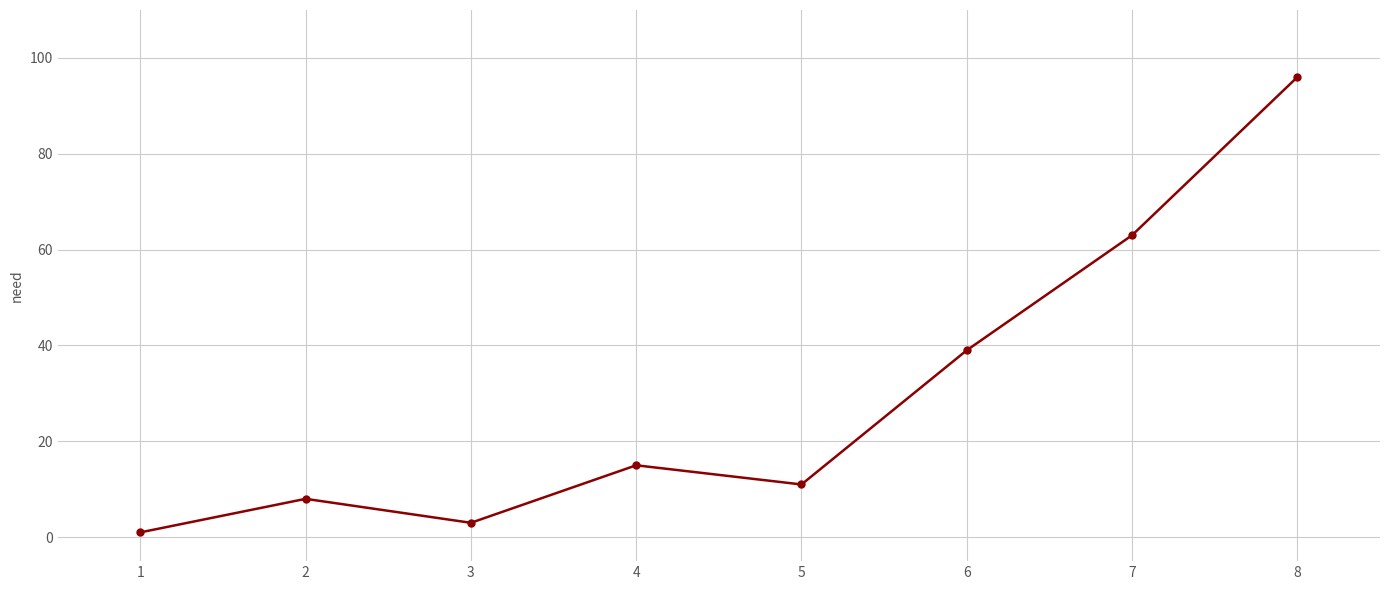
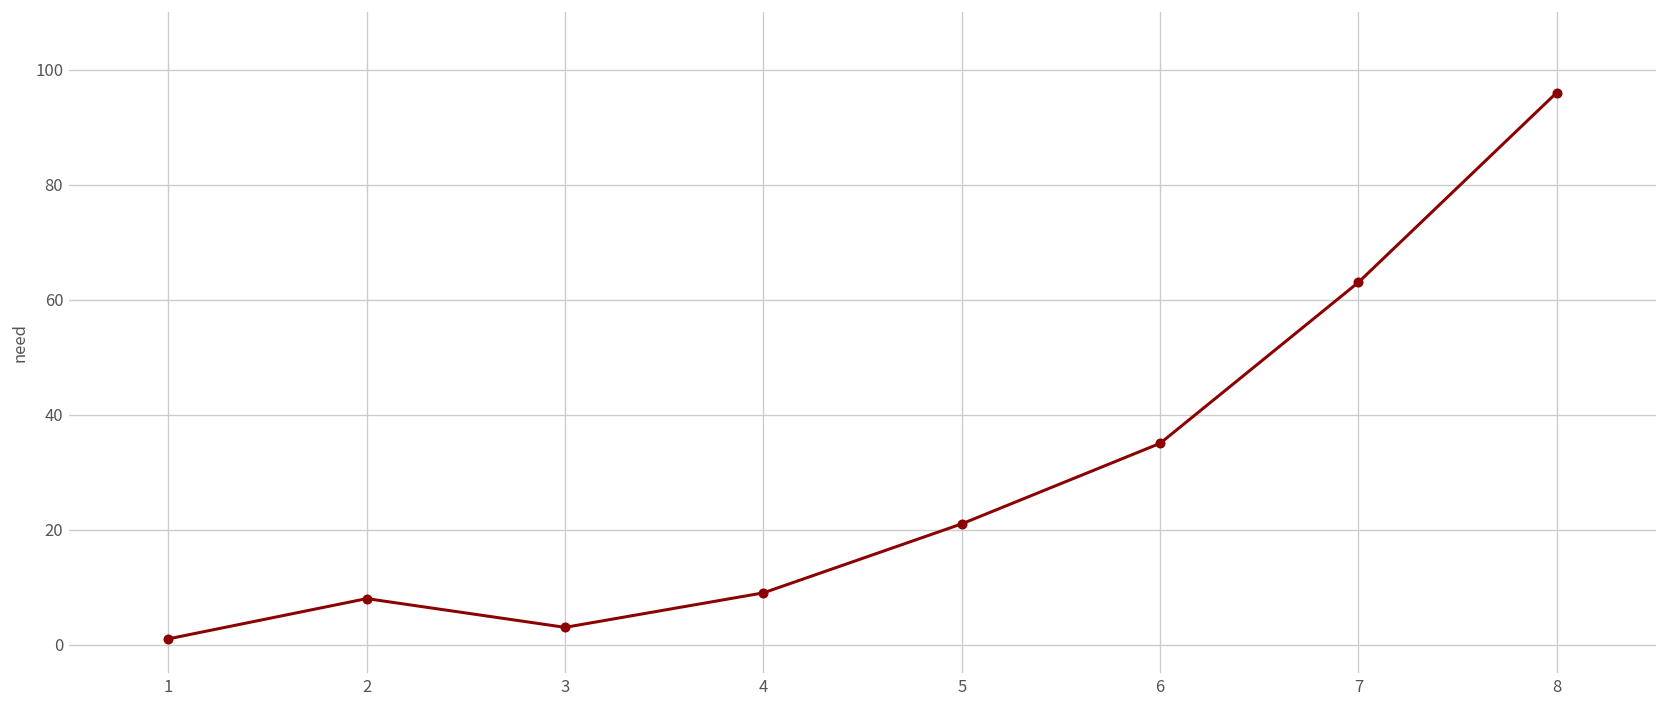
4: 15 -> 9
5: 11 -> 21
6: 39 -> 35
